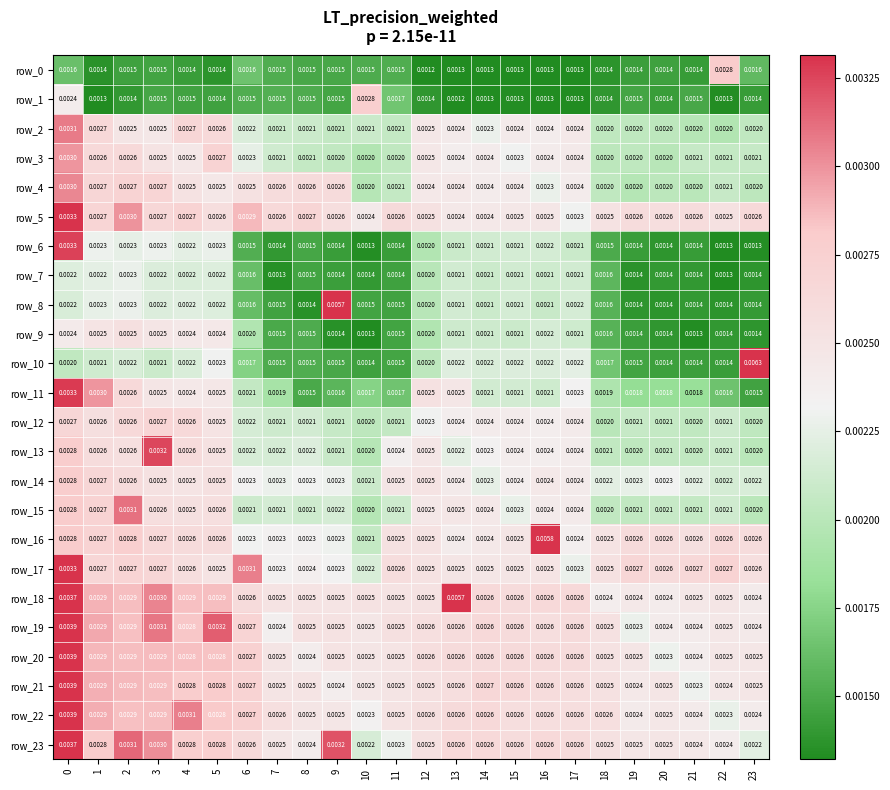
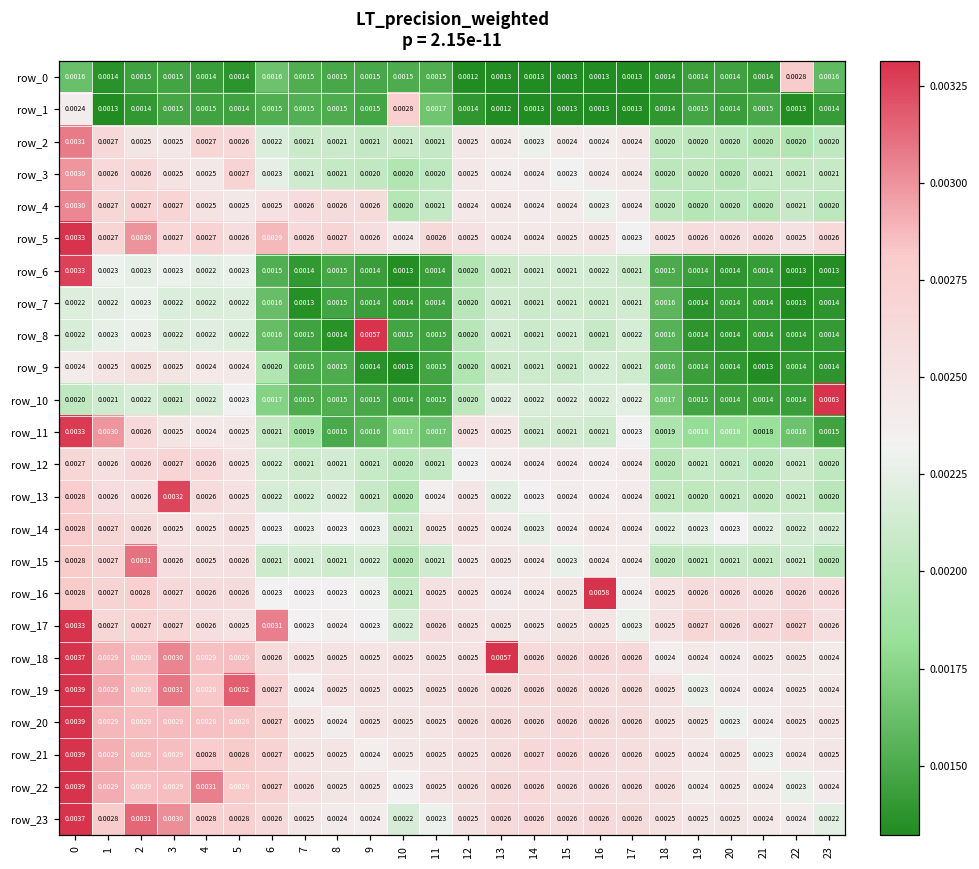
row_23, 9: 0.0032 -> 0.0024
